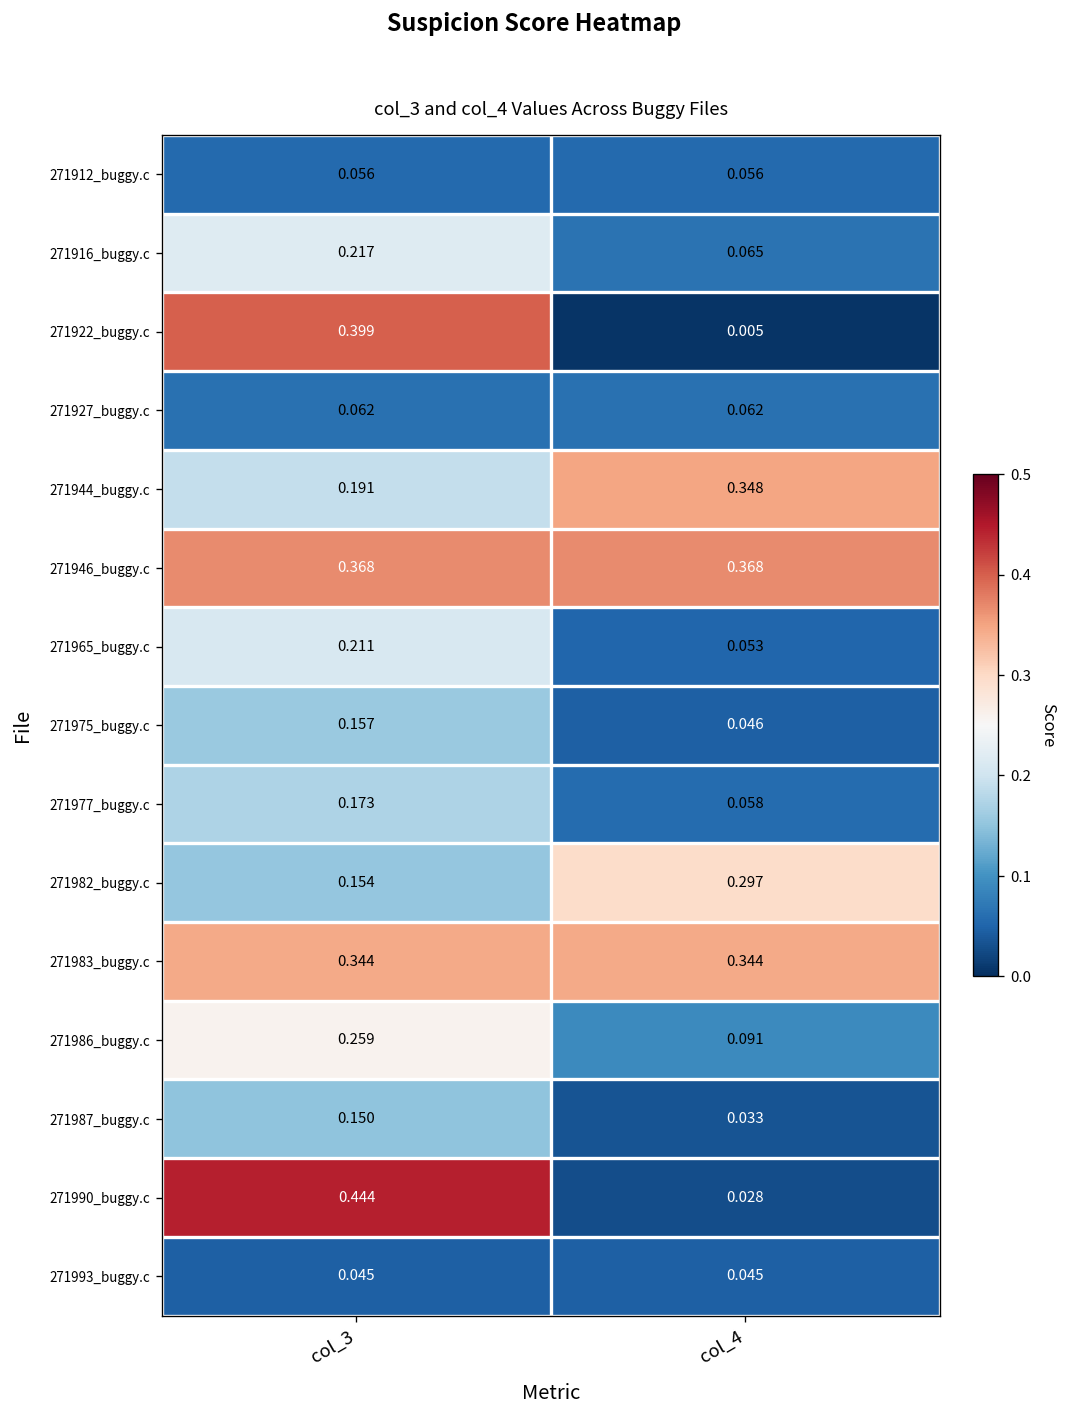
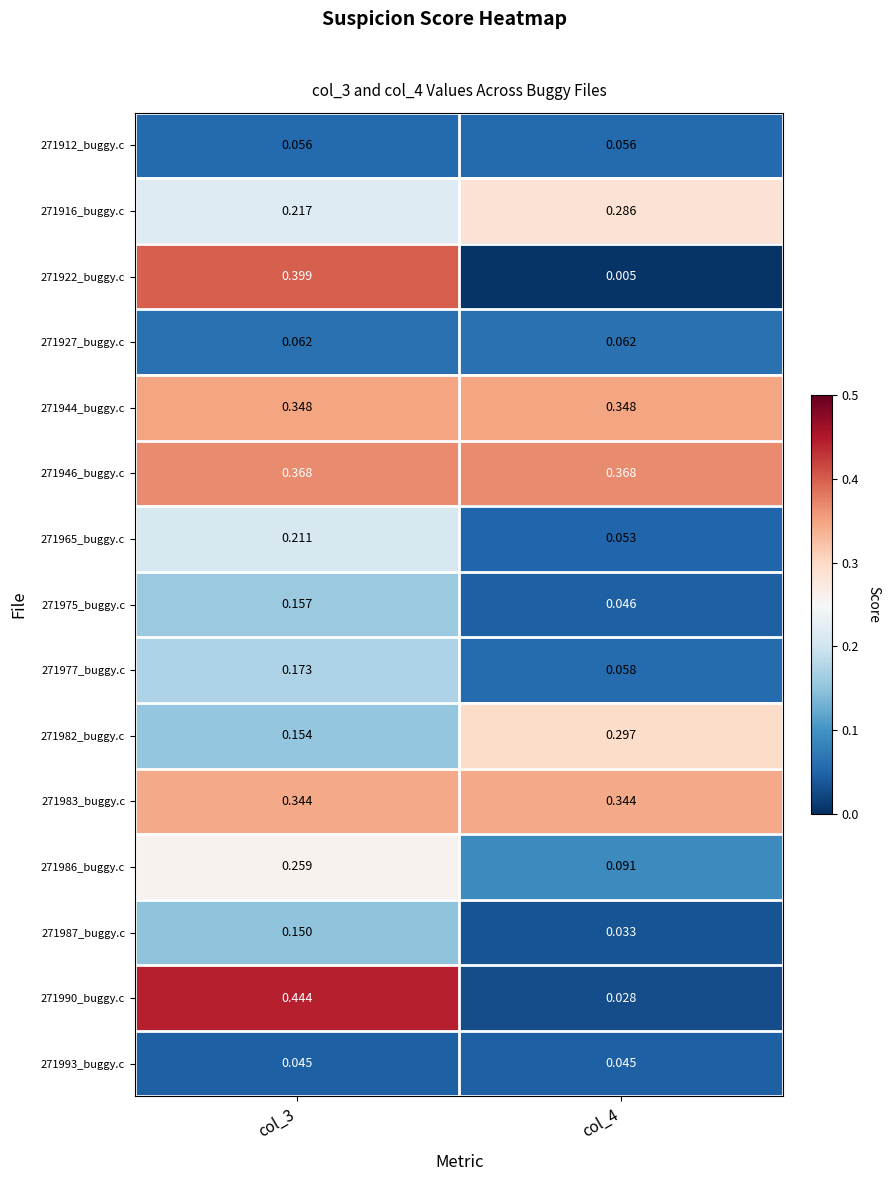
271916_buggy.c, col_4: 0.065 -> 0.286
271944_buggy.c, col_3: 0.191 -> 0.348
